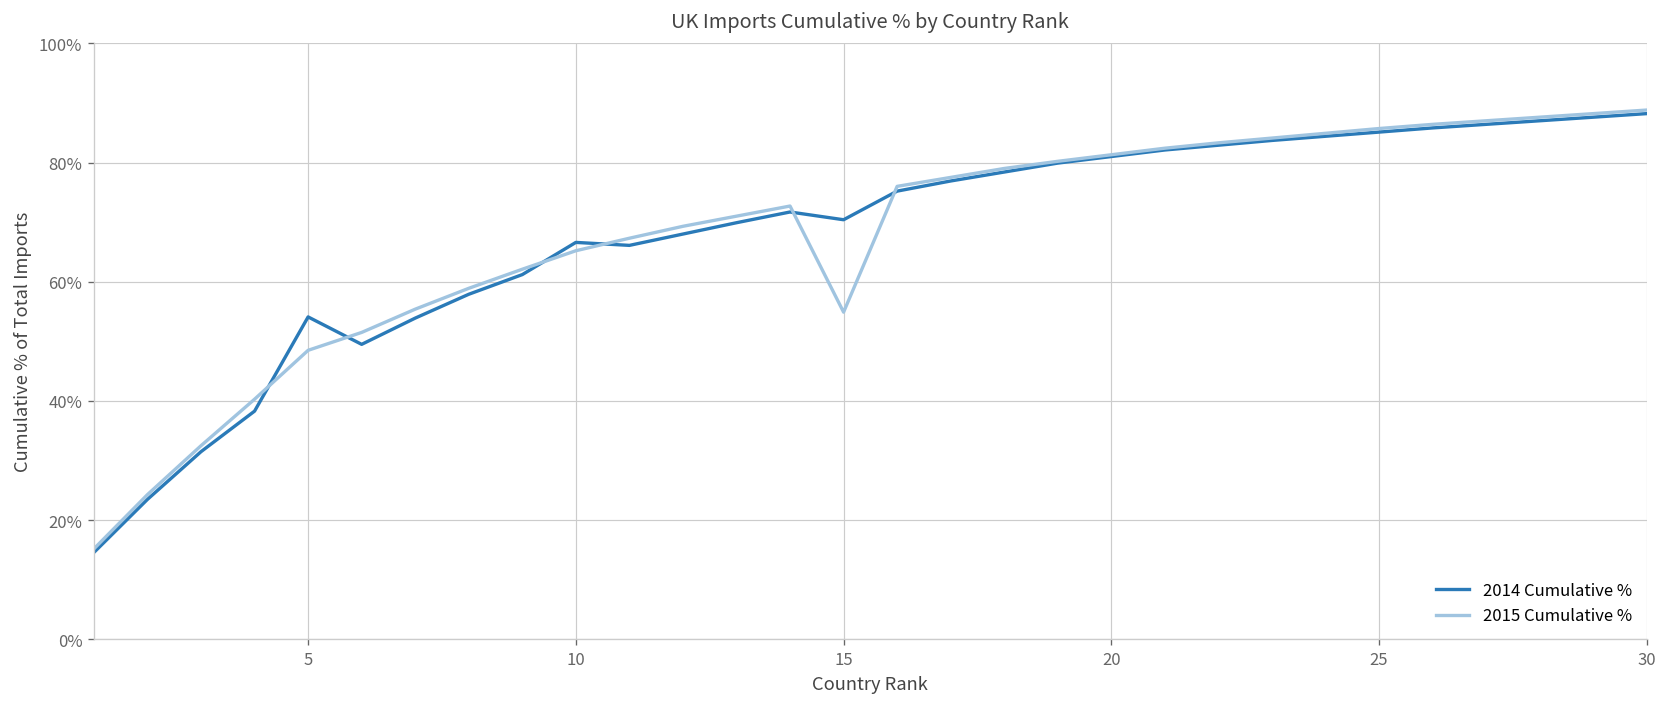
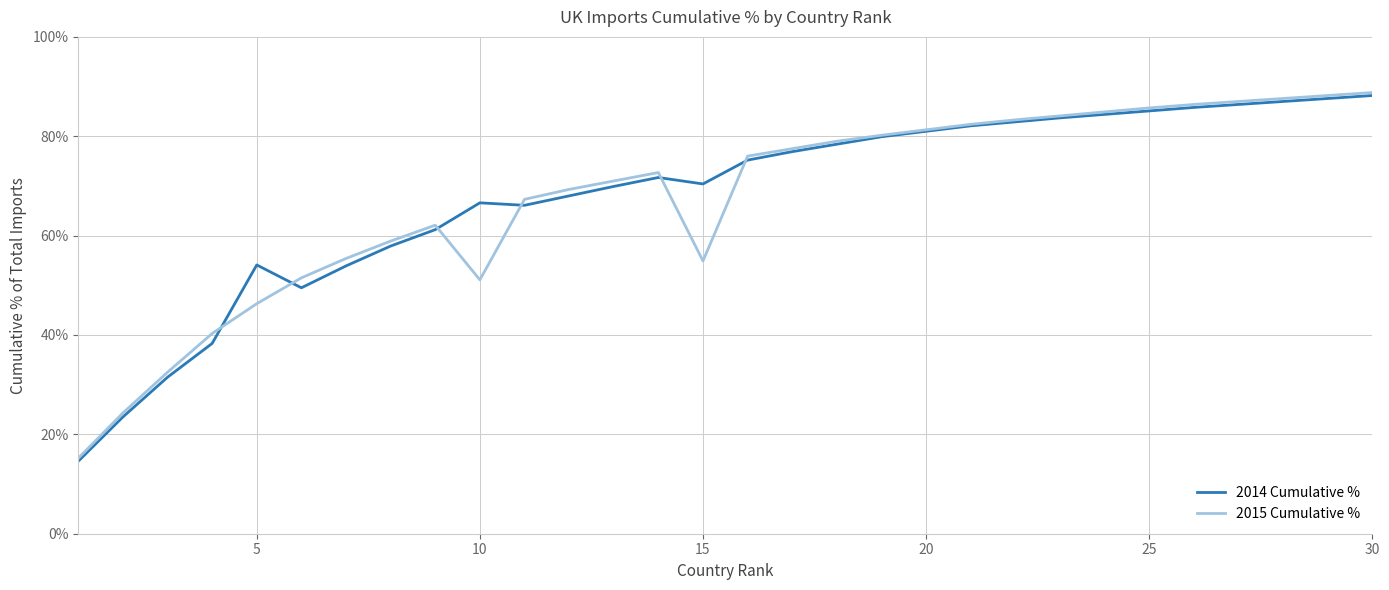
2015 Cumulative %, 5: 49% -> 46%
2015 Cumulative %, 10: 65% -> 51%
